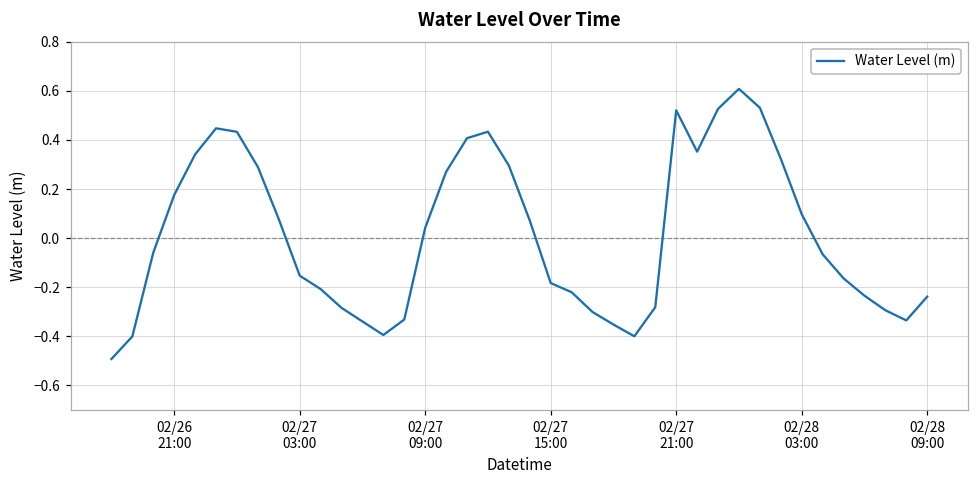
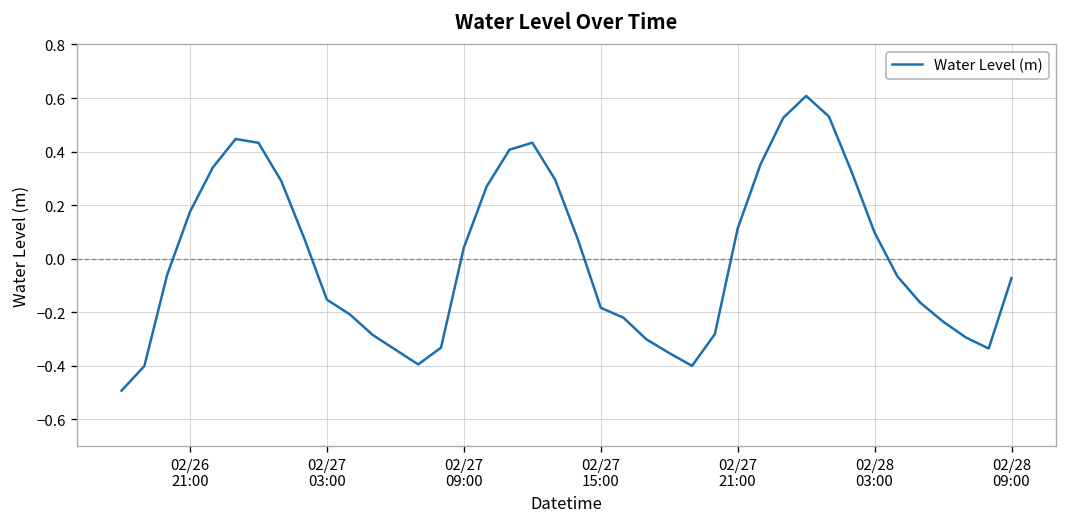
02/27 21:00: 0.52 -> 0.11
02/28 09:00: -0.24 -> -0.07
